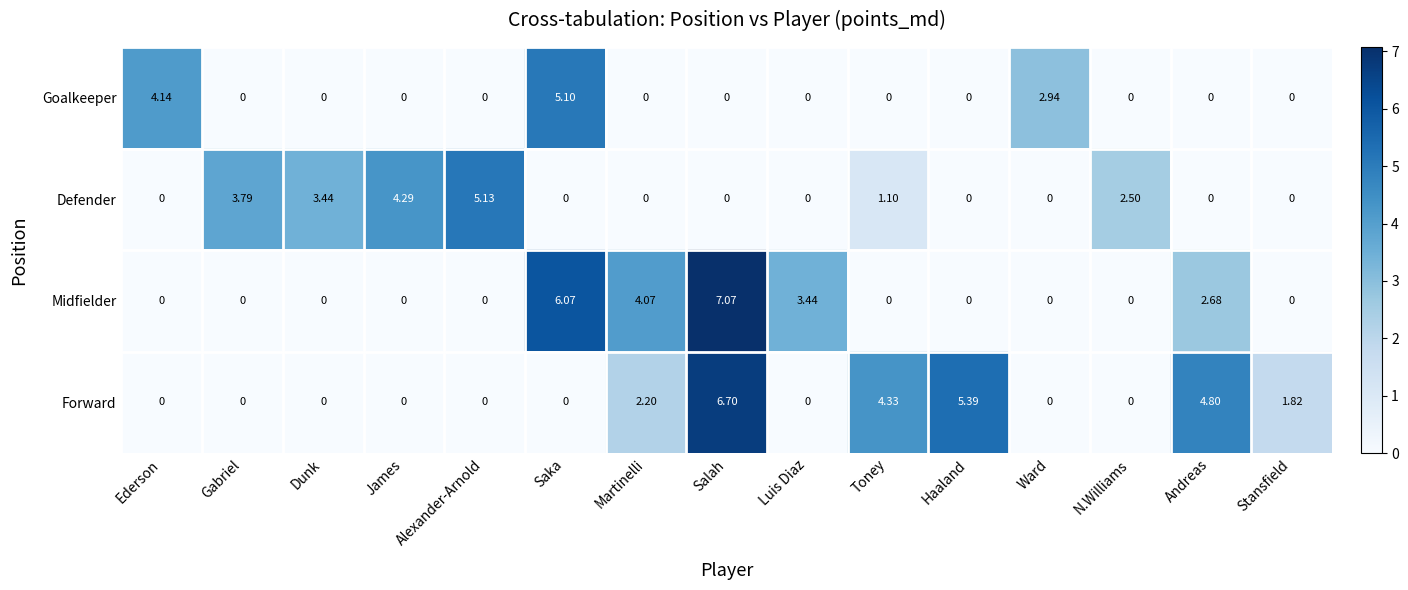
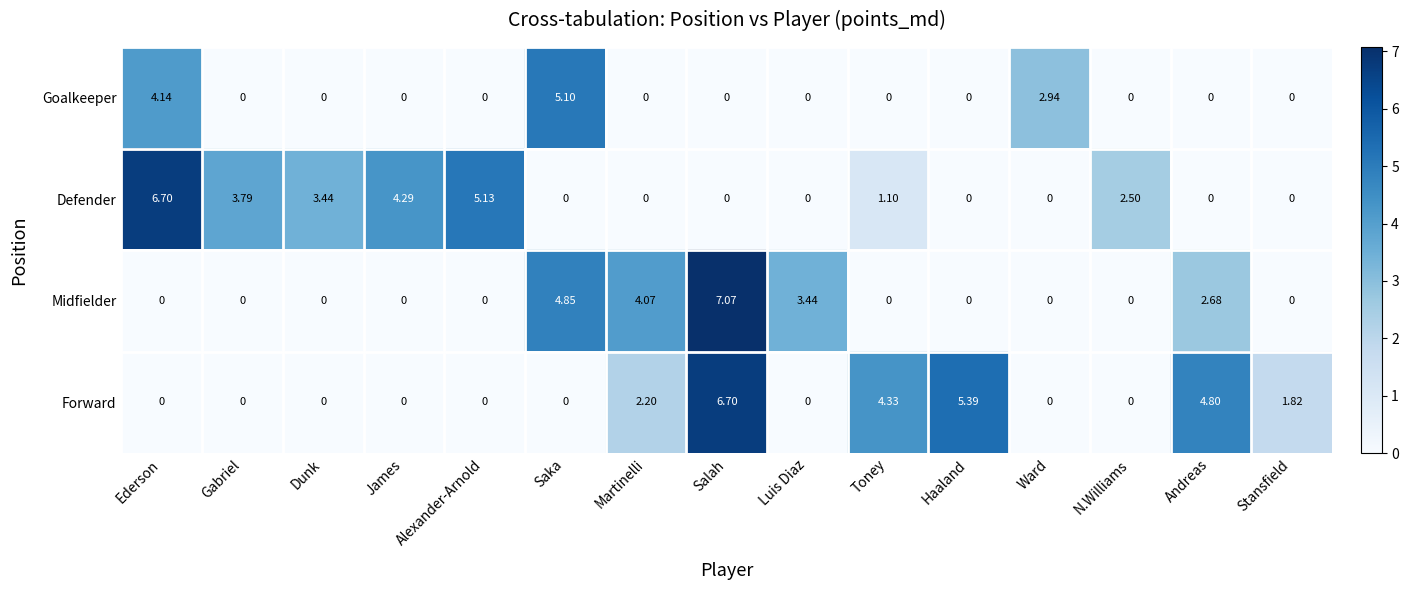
Defender, Ederson: 0 -> 6.70
Midfielder, Saka: 6.07 -> 4.85
